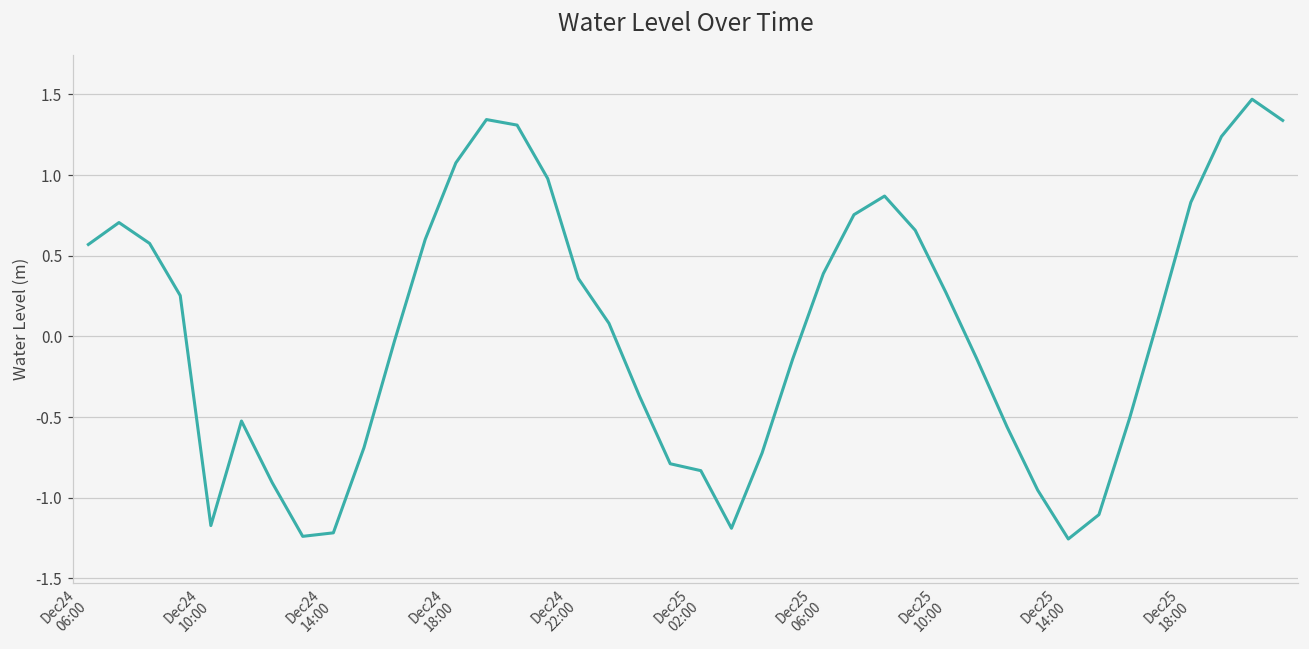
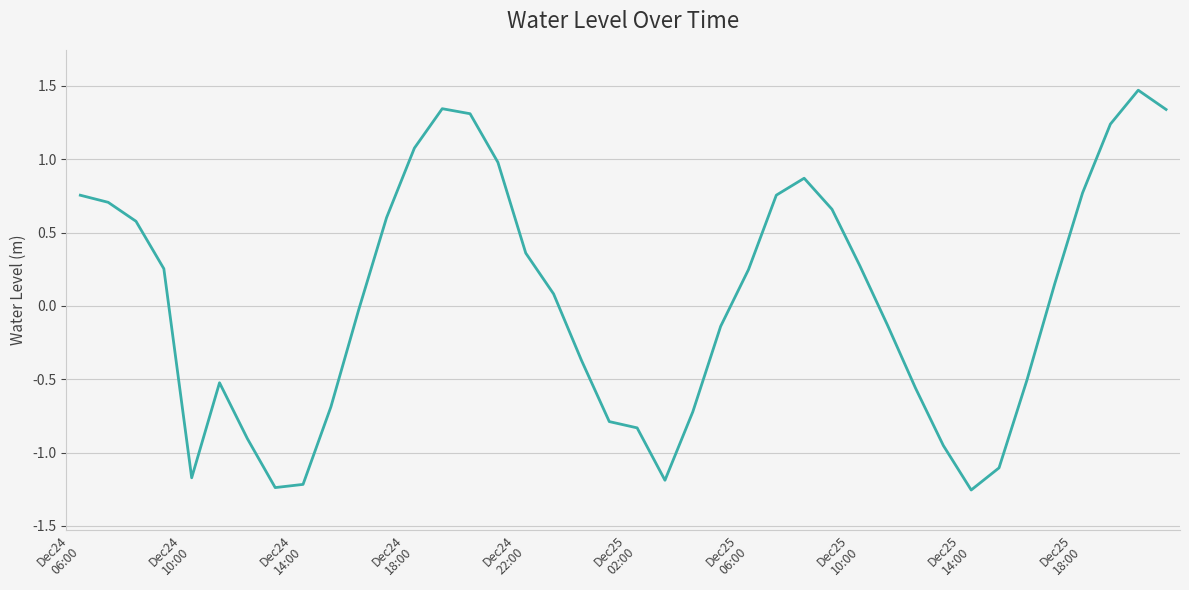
Dec24 06:00: 0.57 -> 0.75
Dec25 06:00: 0.39 -> 0.25
Dec25 18:00: 0.83 -> 0.77
